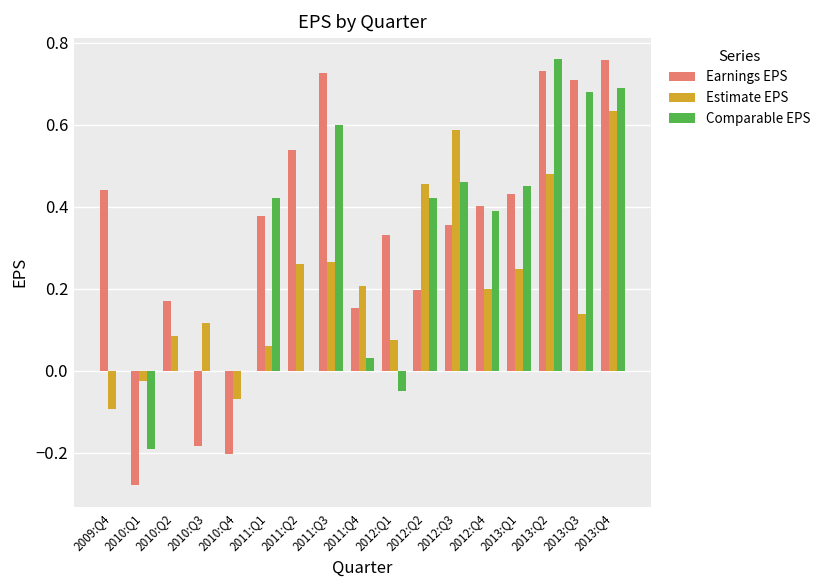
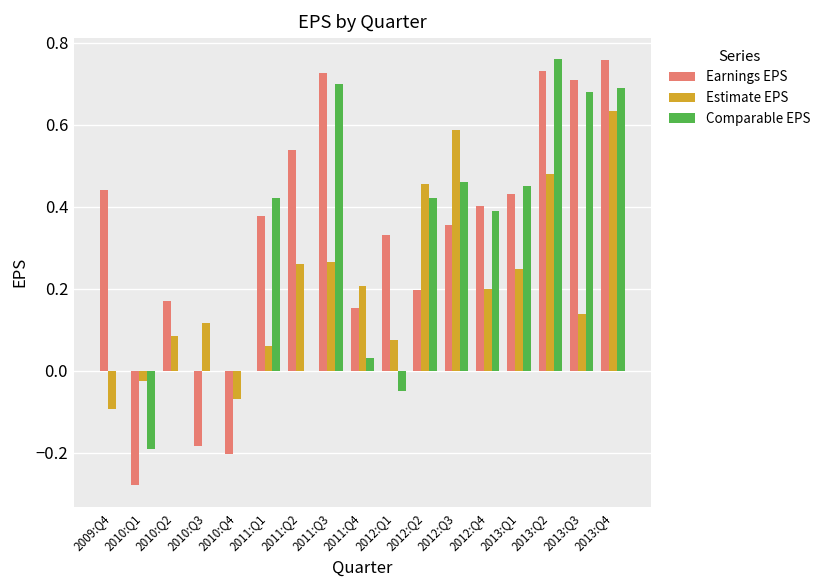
Comparable EPS, 2011:Q3: 0.6 -> 0.7
